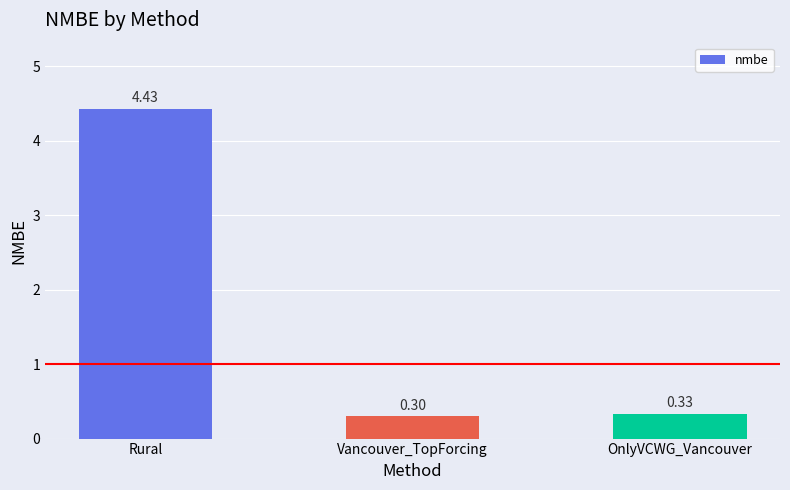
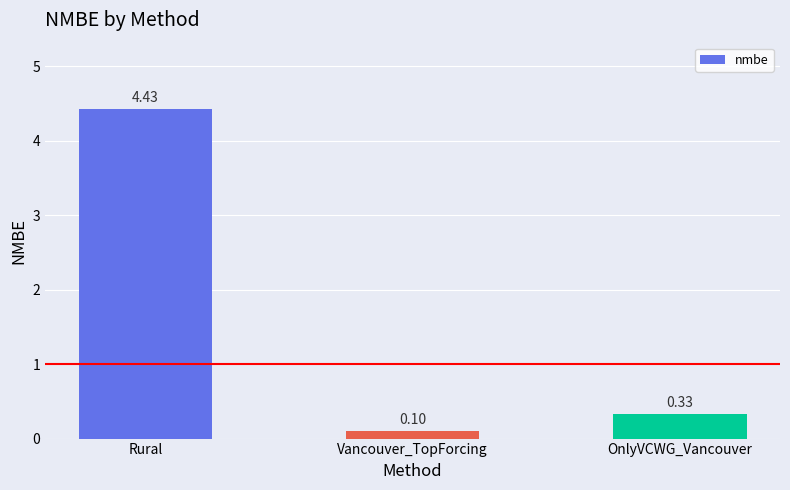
Vancouver_TopForcing: 0.30 -> 0.10
